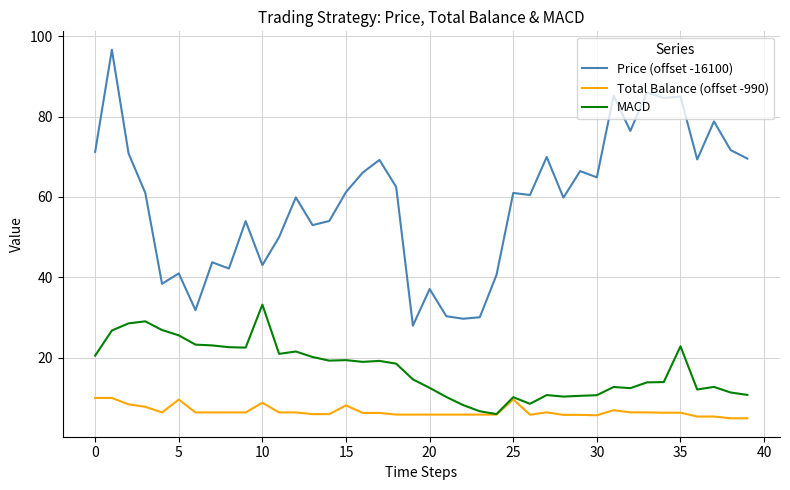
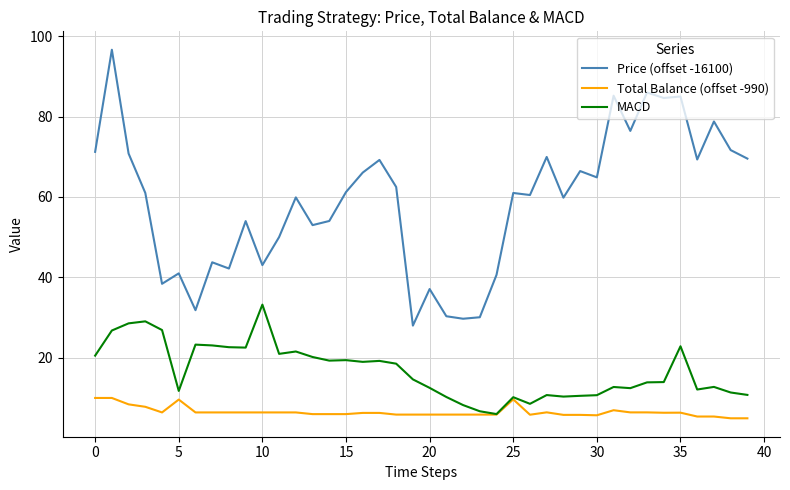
MACD, 5: 26 -> 12
Total Balance (offset -990), 10: 9 -> 6
Total Balance (offset -990), 15: 8 -> 6
